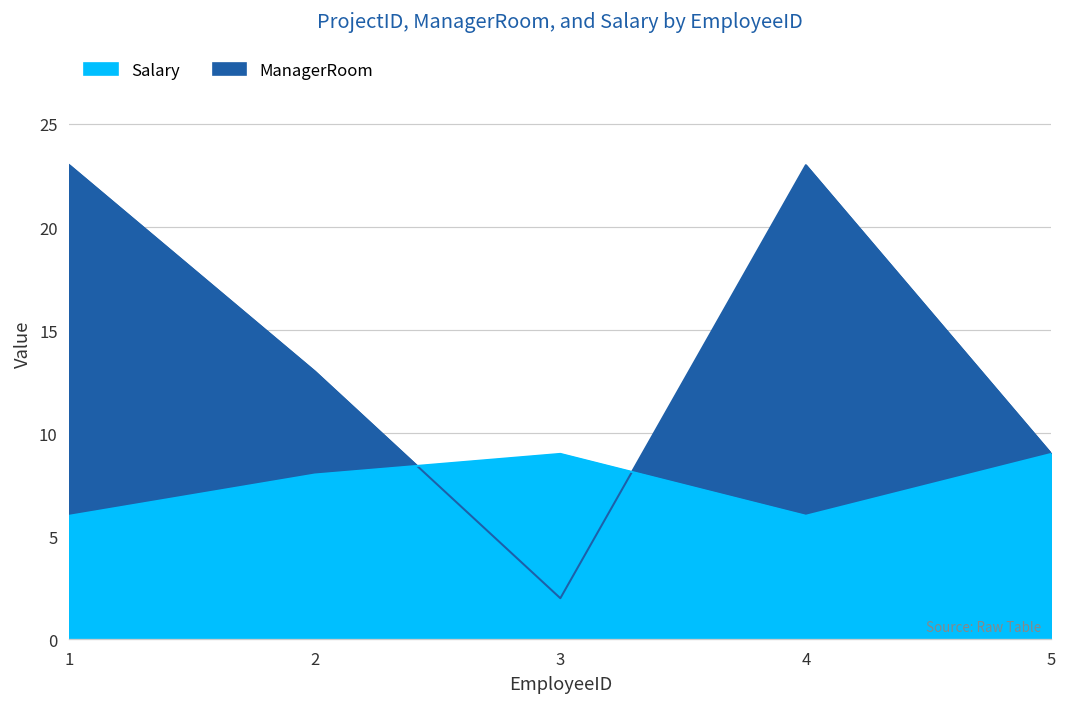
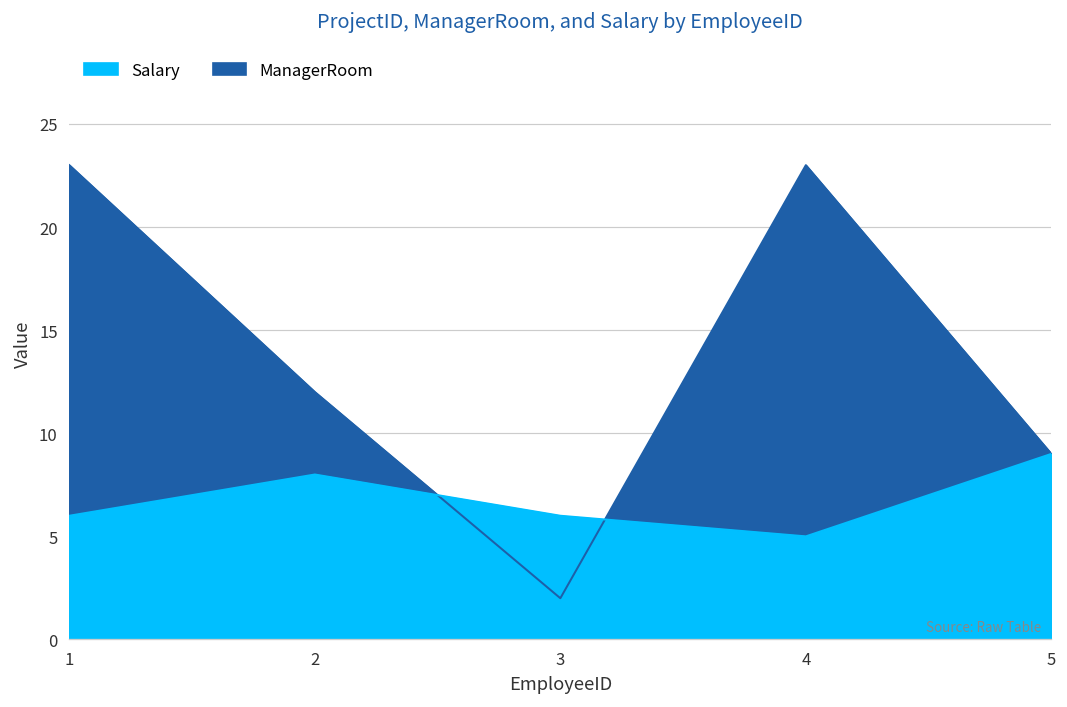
ManagerRoom, 2: 13 -> 12
Salary, 3: 9 -> 6
Salary, 4: 6 -> 5
